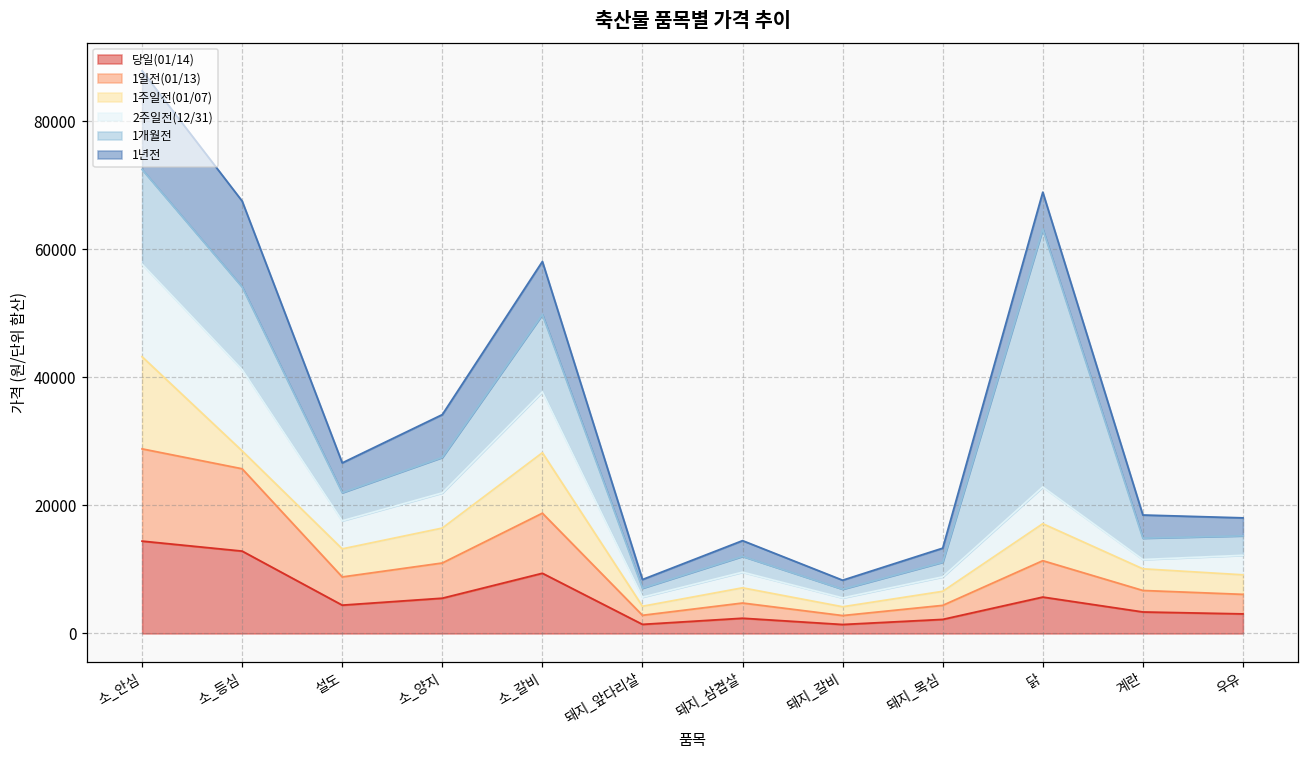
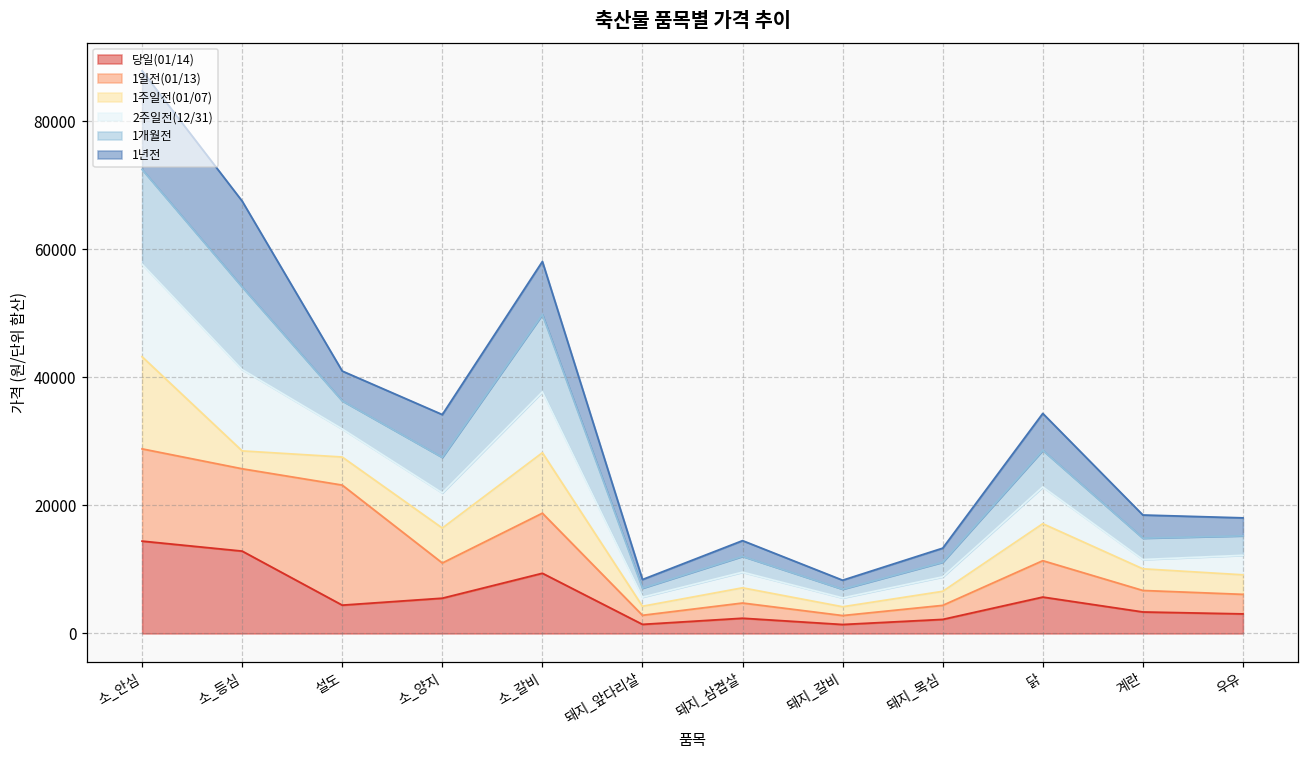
1일전(01/13), 설도: 4000 -> 19000
1개월전, 닭: 40000 -> 6000
